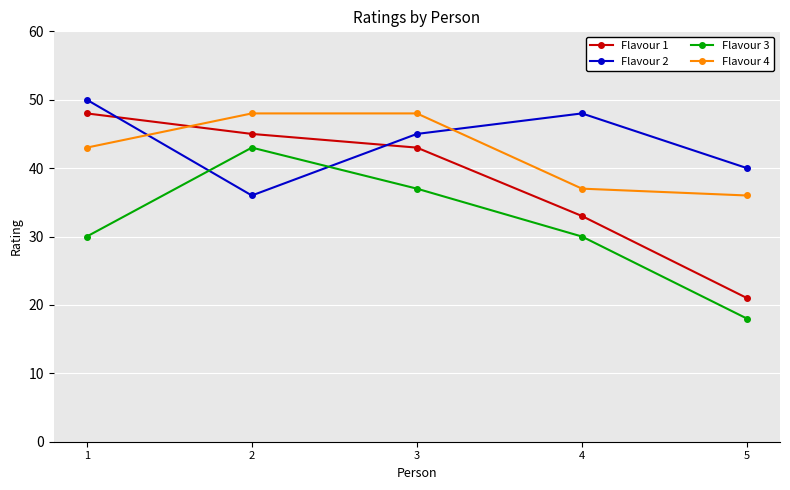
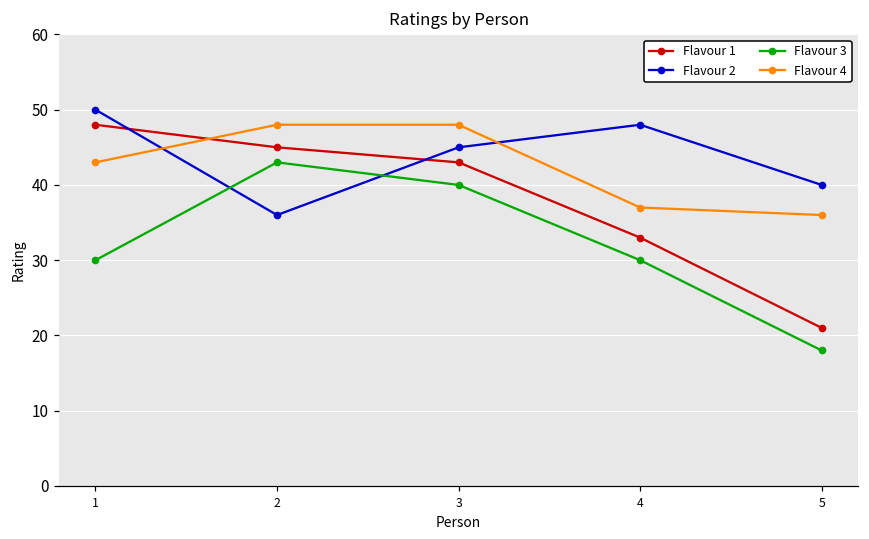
Flavour 3, 3: 37 -> 40
